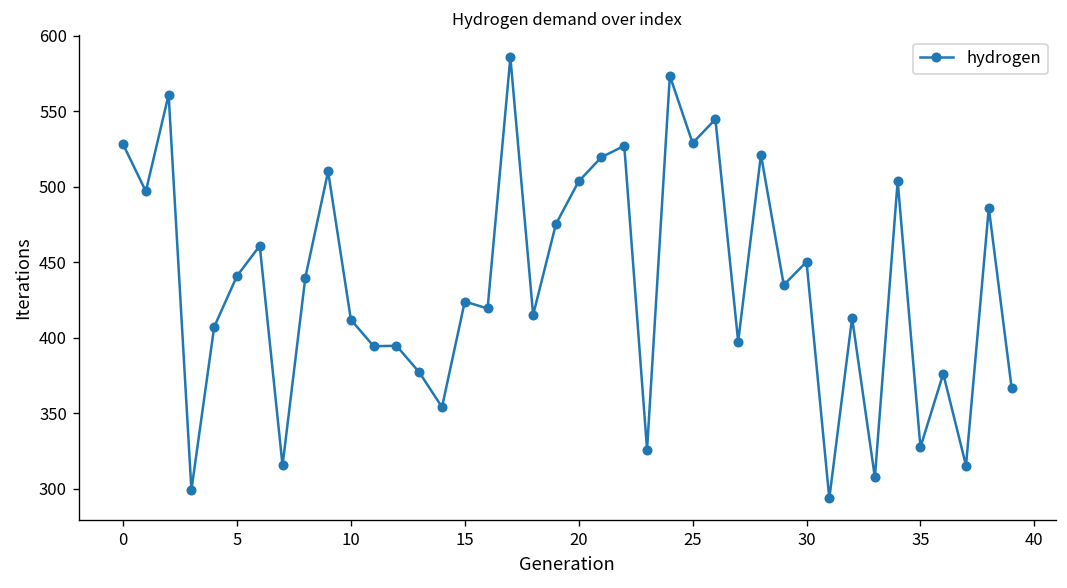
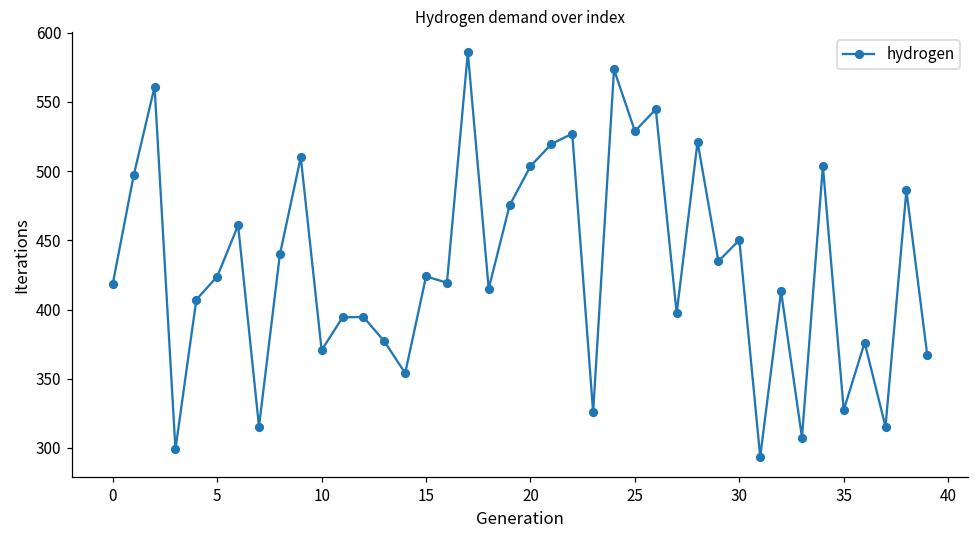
0: 528 -> 419
5: 441 -> 424
10: 412 -> 371
